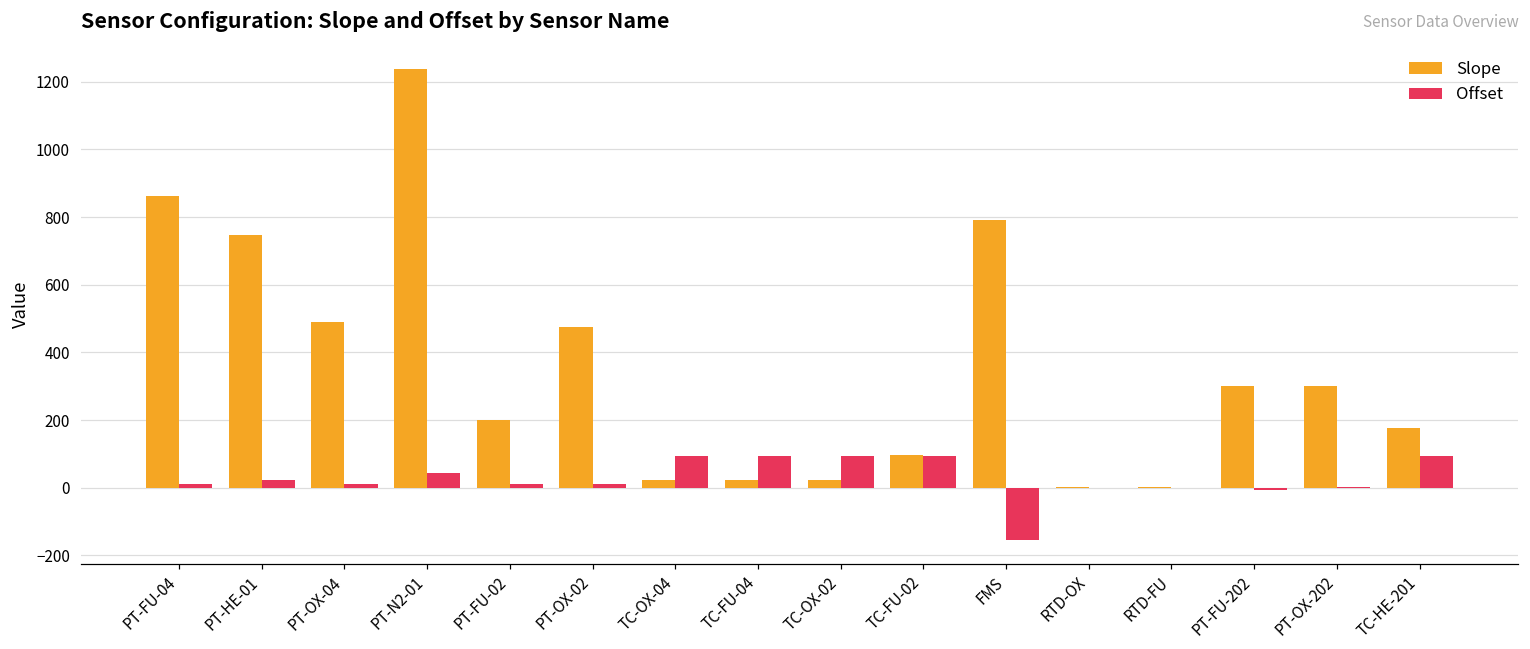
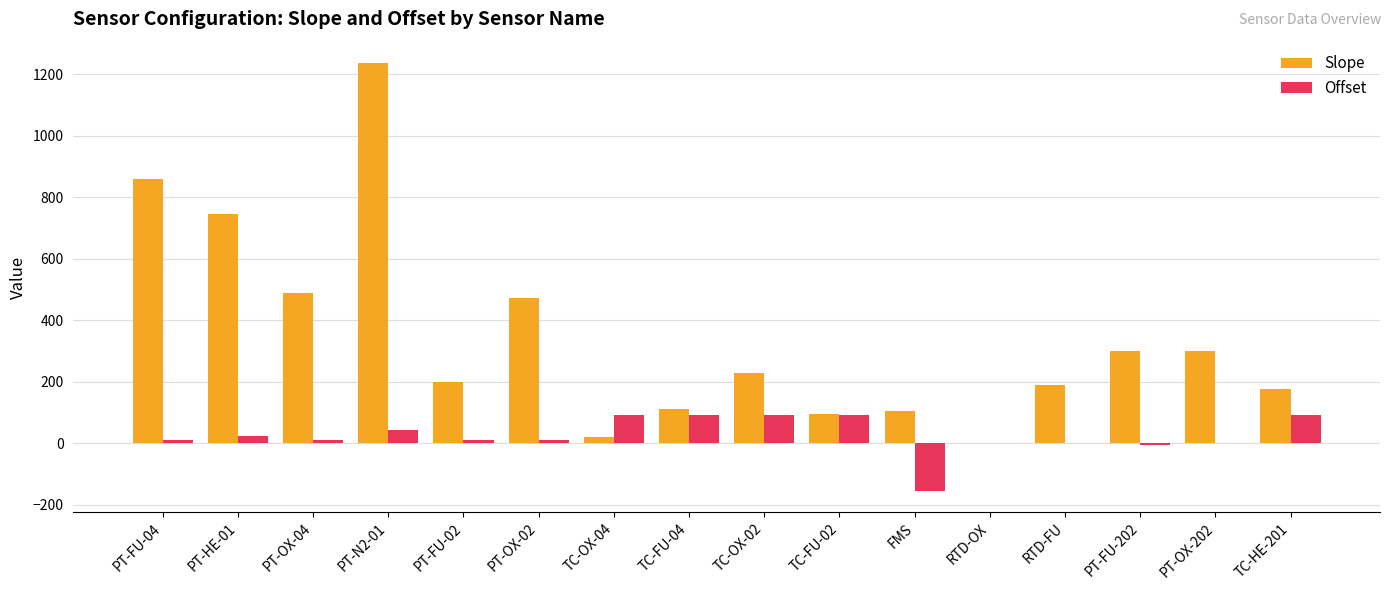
Slope, TC-FU-04: 20 -> 110
Slope, TC-OX-02: 20 -> 230
Slope, FMS: 790 -> 100
Slope, RTD-FU: 0 -> 190
